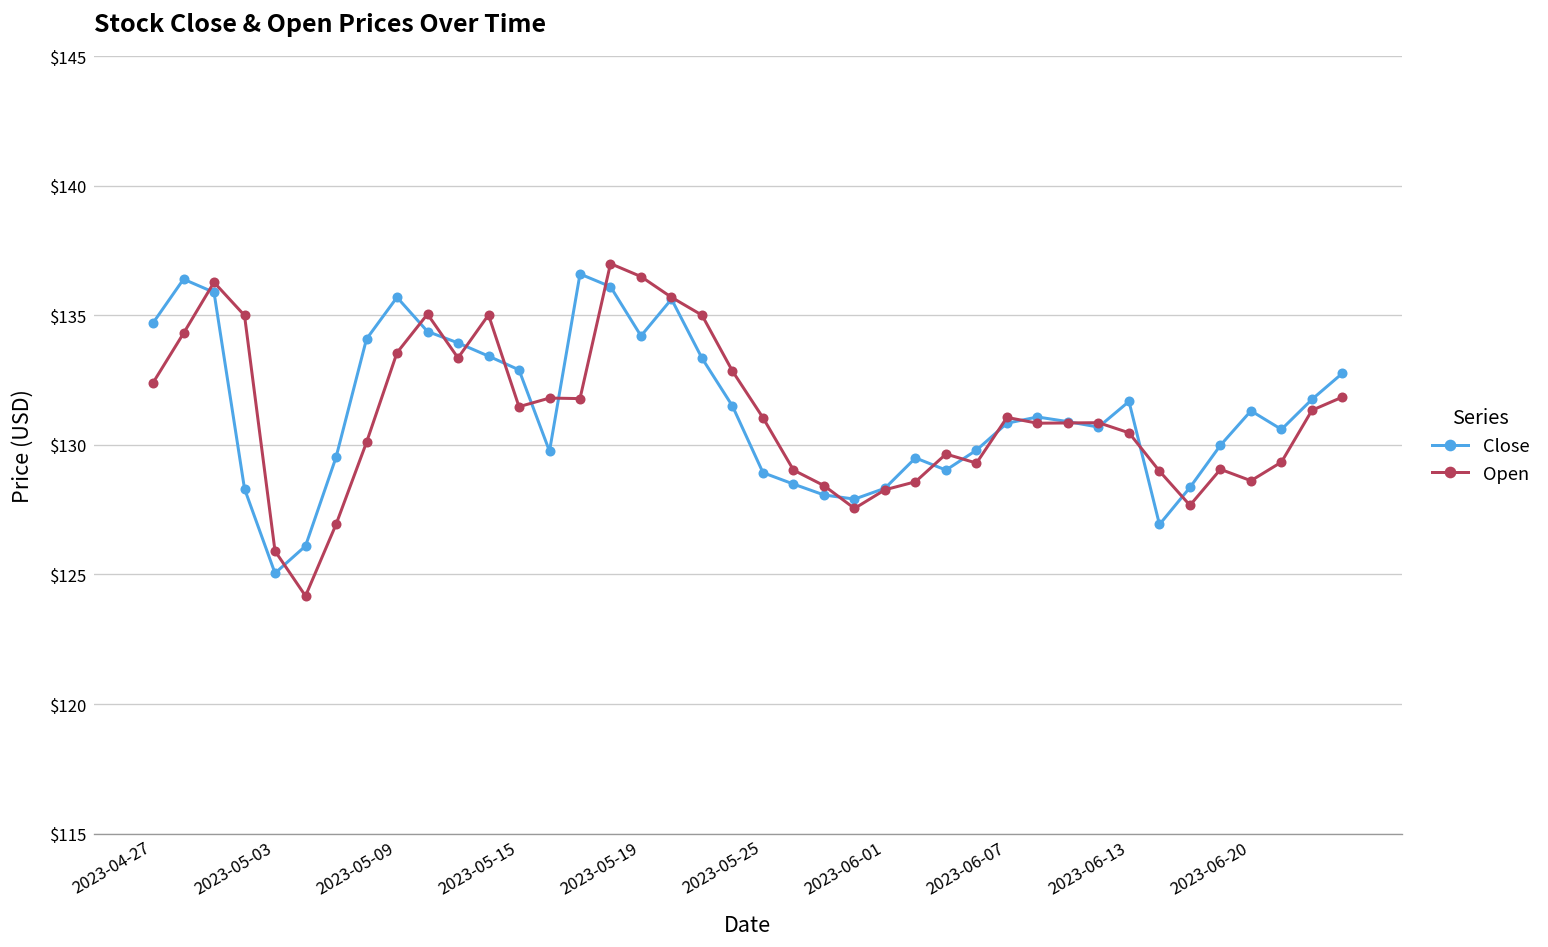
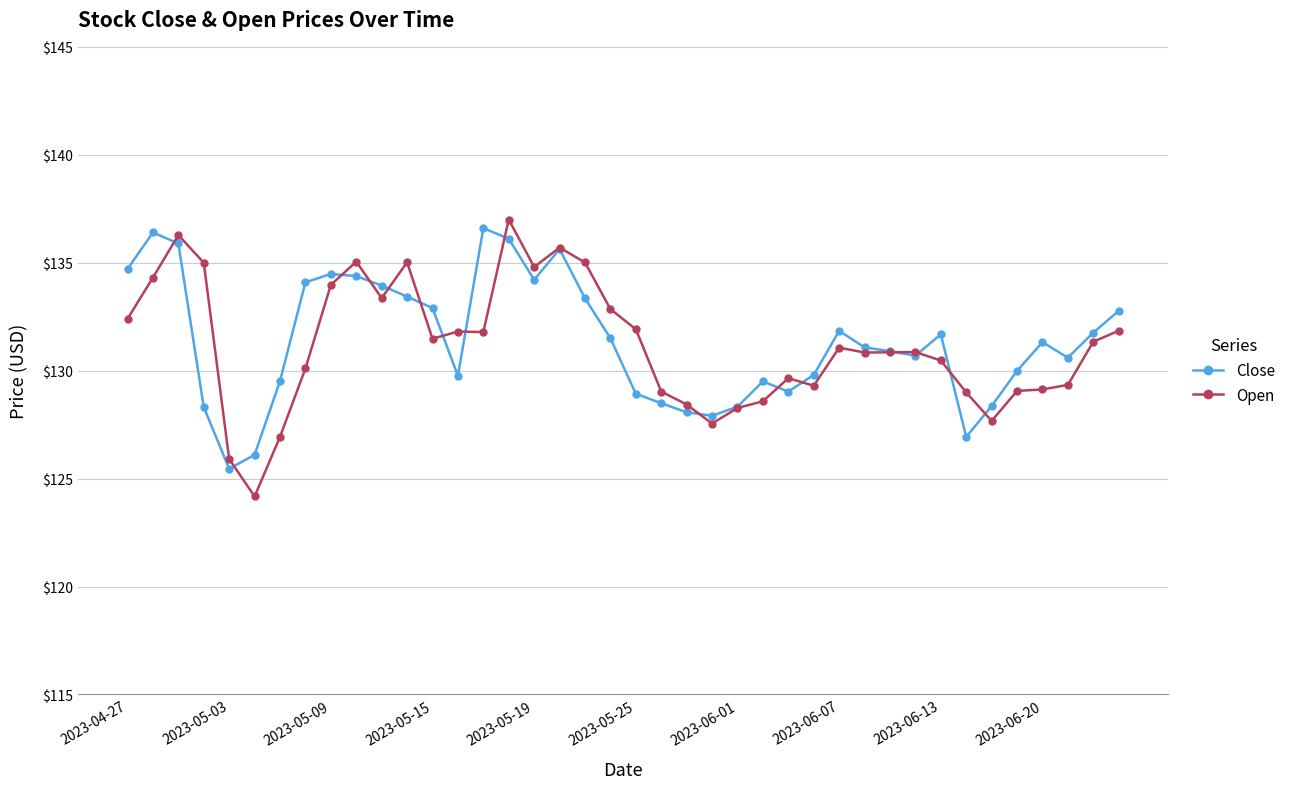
Close, 2023-05-03: $125.1 -> $125.5
Close, 2023-05-09: $135.7 -> $134.5
Open, 2023-05-09: $133.6 -> $134.0
Open, 2023-05-19: $136.5 -> $134.8
Open, 2023-05-25: $131.1 -> $131.9
Close, 2023-06-07: $130.8 -> $131.8
Open, 2023-06-20: $128.6 -> $129.1
